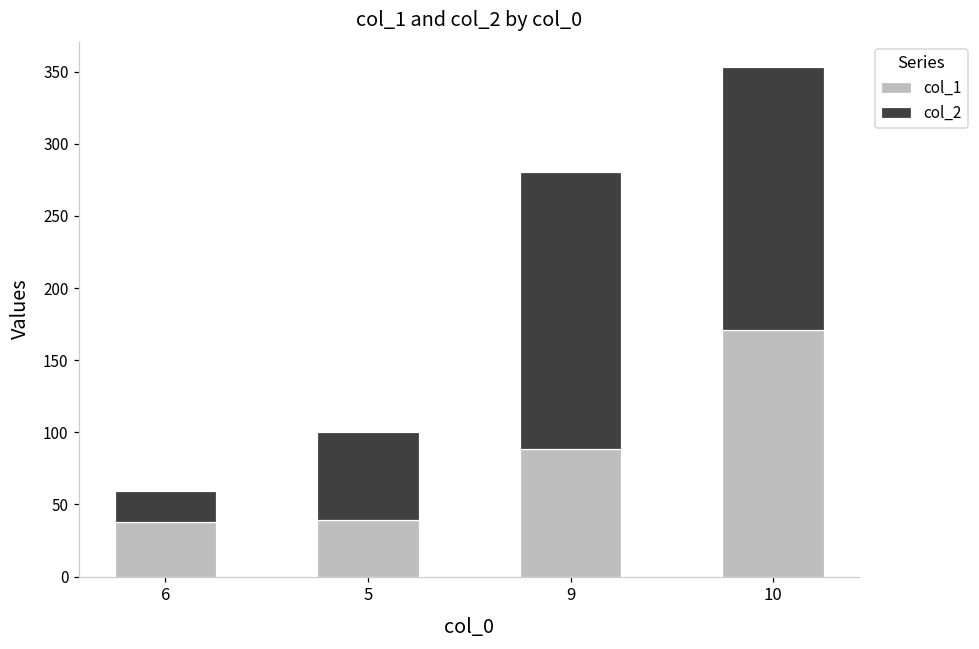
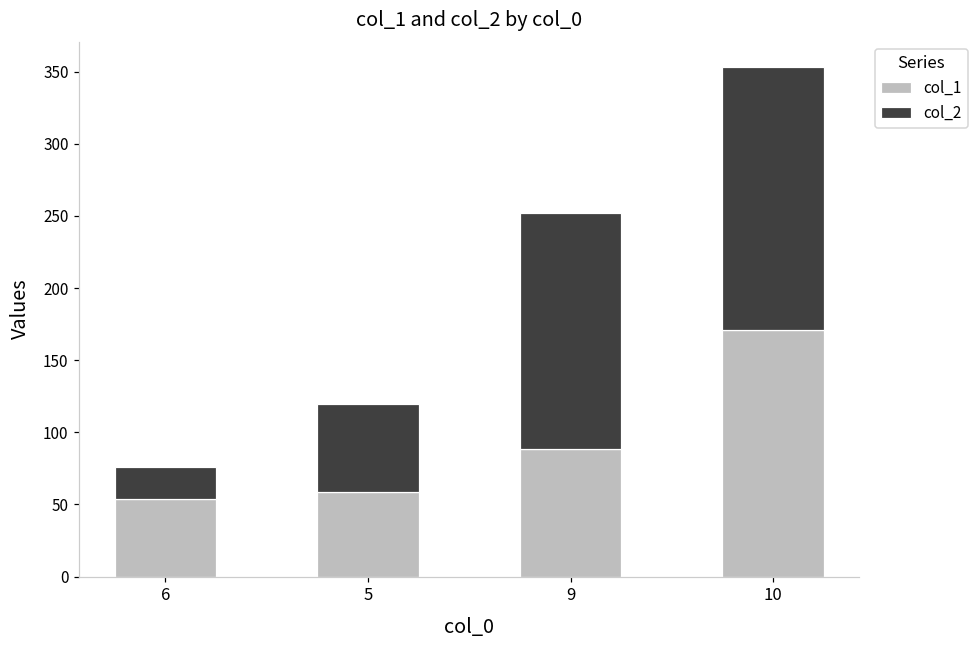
col_1, 6: 38 -> 54
col_1, 5: 39 -> 58
col_2, 9: 192 -> 163
